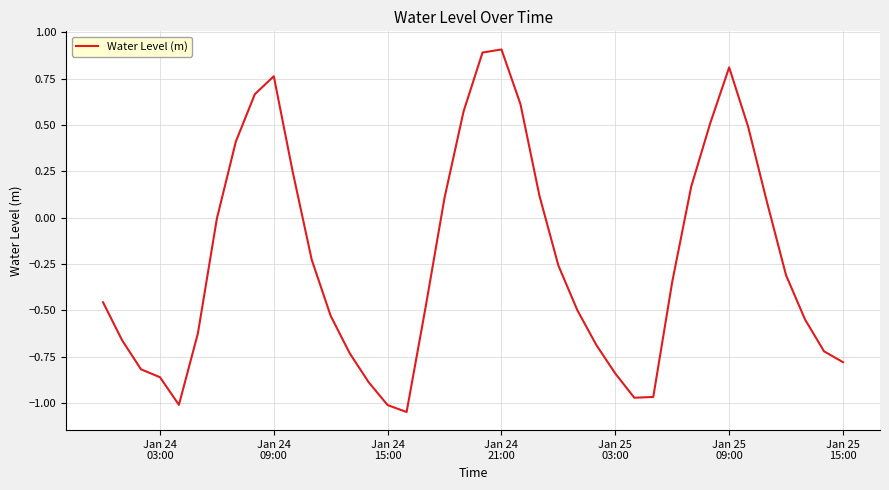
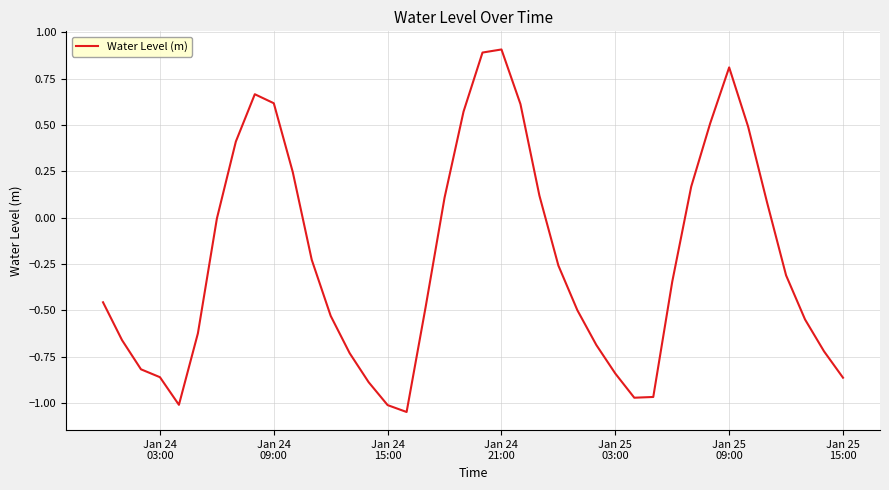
Jan 24 09:00: 0.76 -> 0.62
Jan 25 15:00: -0.78 -> -0.86
